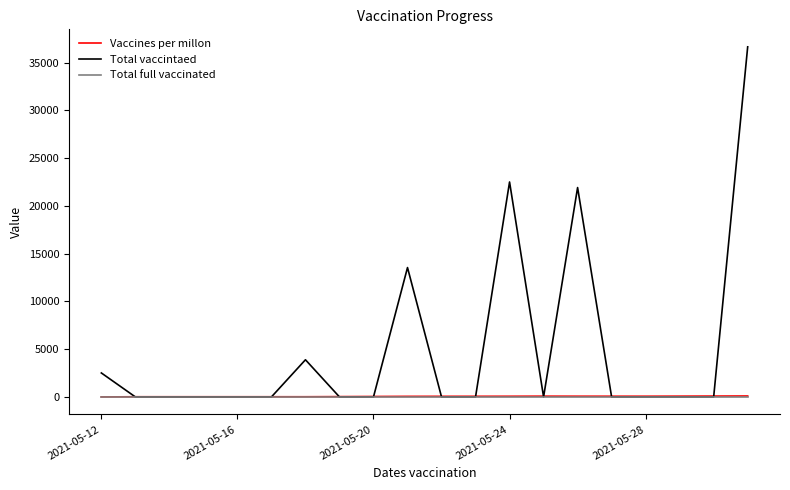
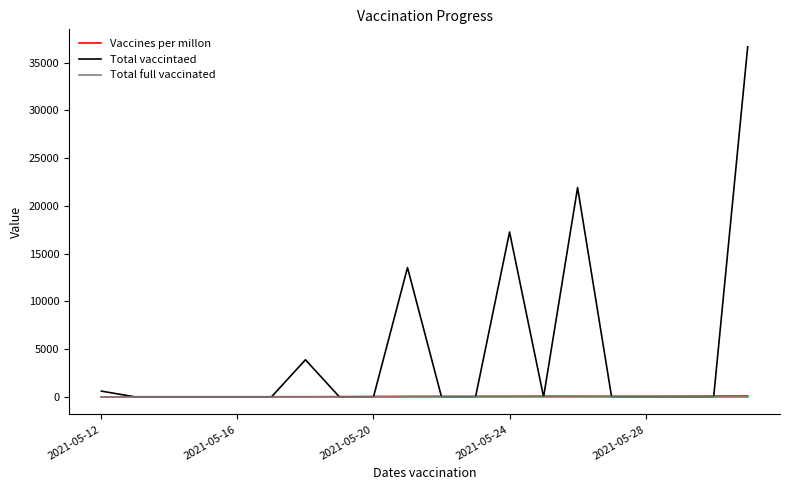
Total vaccintaed, 2021-05-12: 3000 -> 1000
Total vaccintaed, 2021-05-24: 22000 -> 17000
